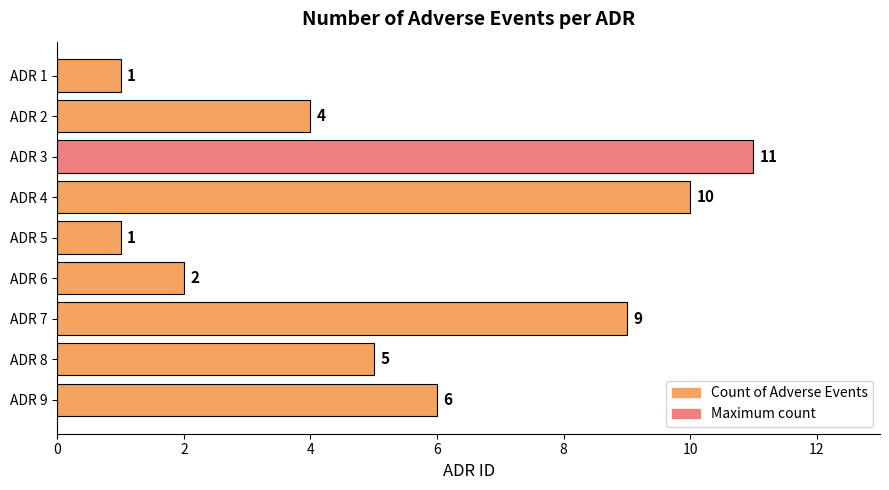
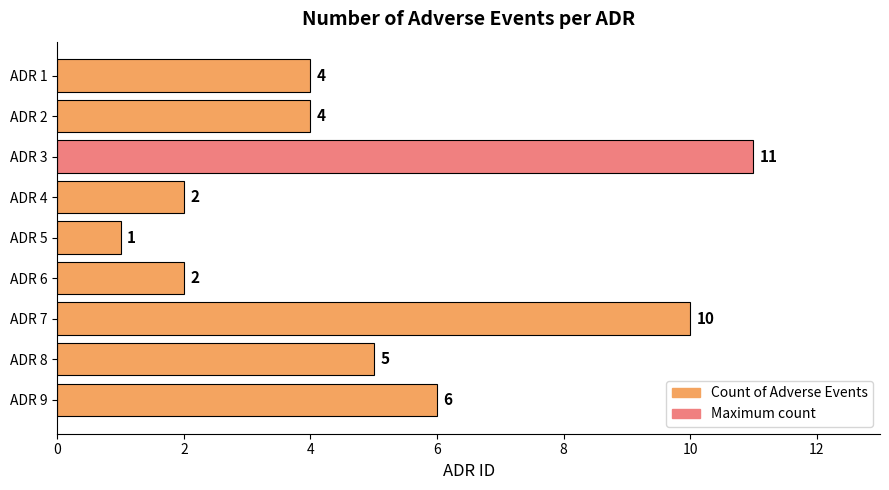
ADR 1: 1 -> 4
ADR 4: 10 -> 2
ADR 7: 9 -> 10
